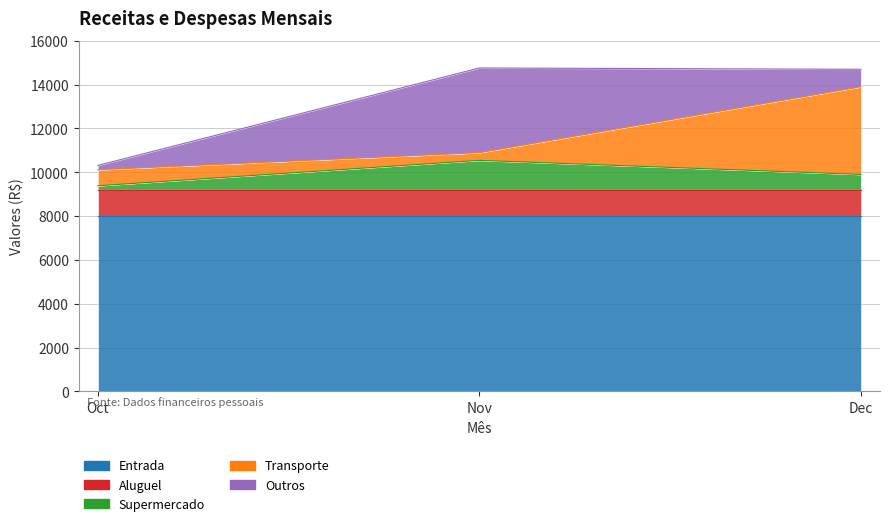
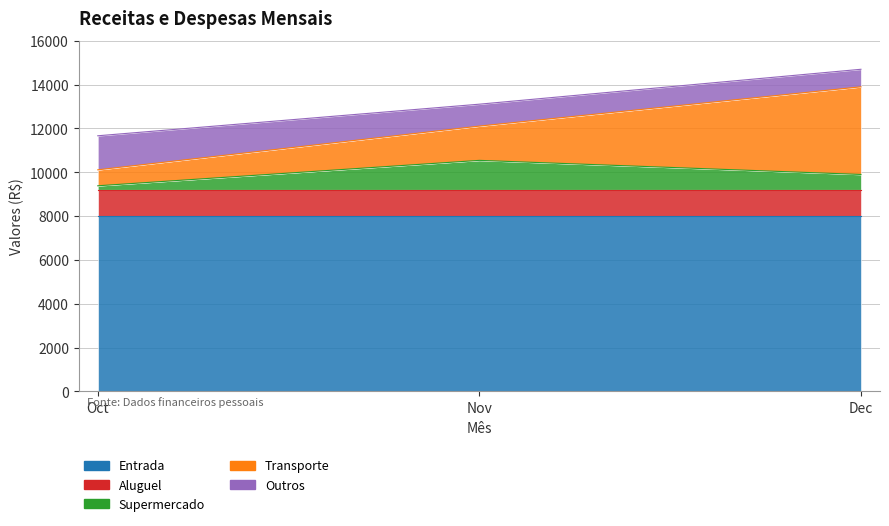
Outros, Oct: 200 -> 1600
Transporte, Nov: 400 -> 1600
Outros, Nov: 3900 -> 1000
